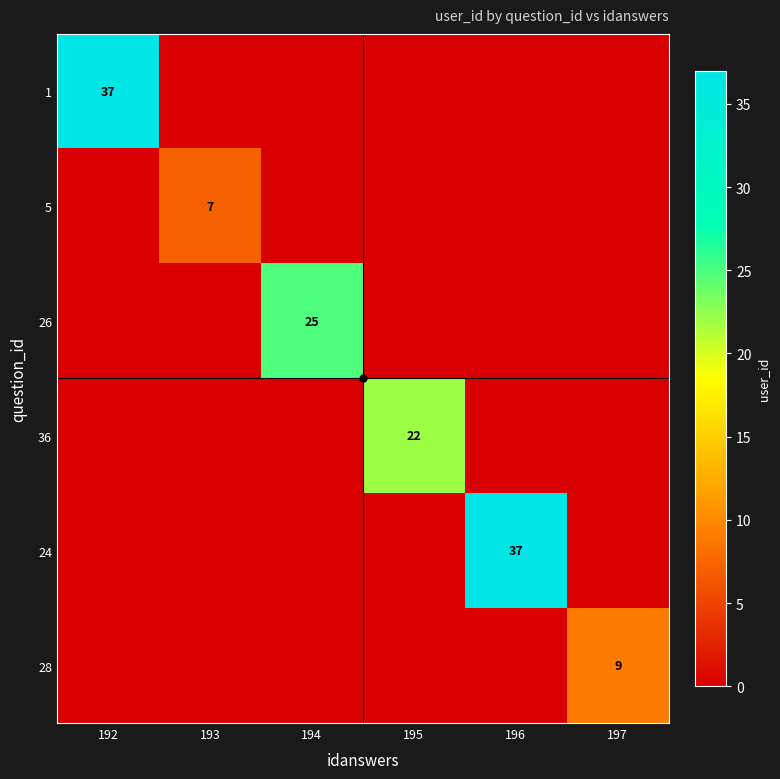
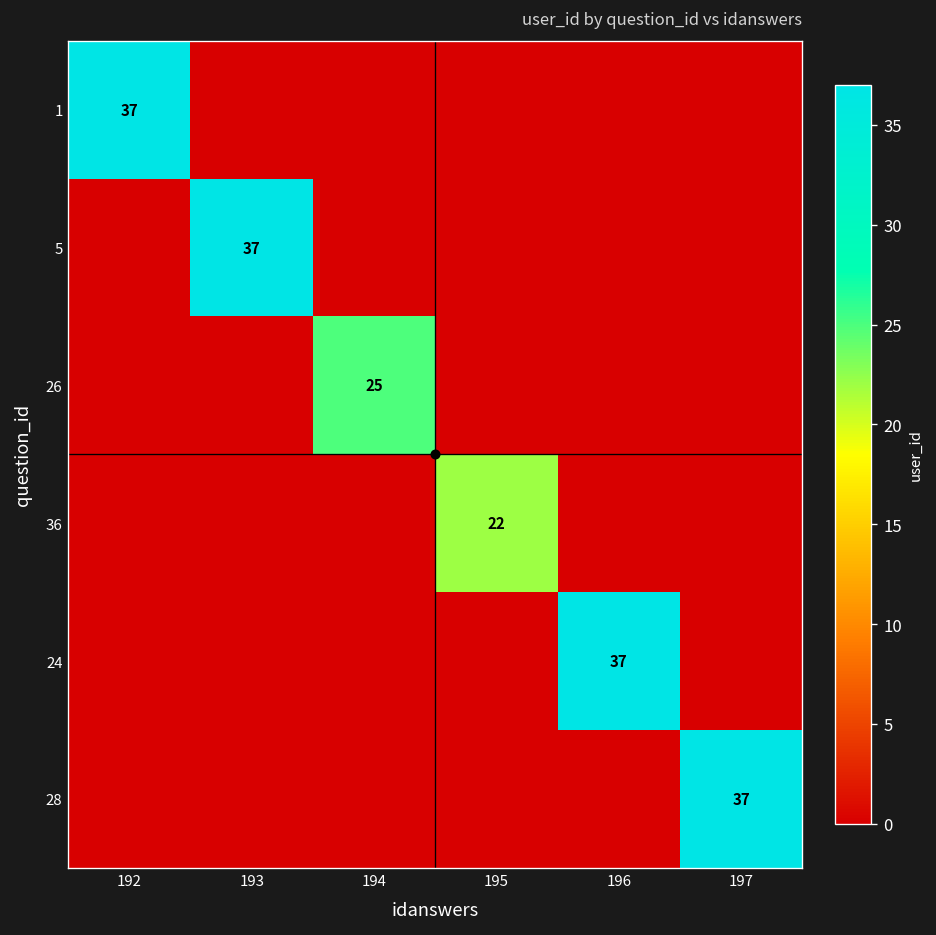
5, 193: 7 -> 37
28, 197: 9 -> 37
